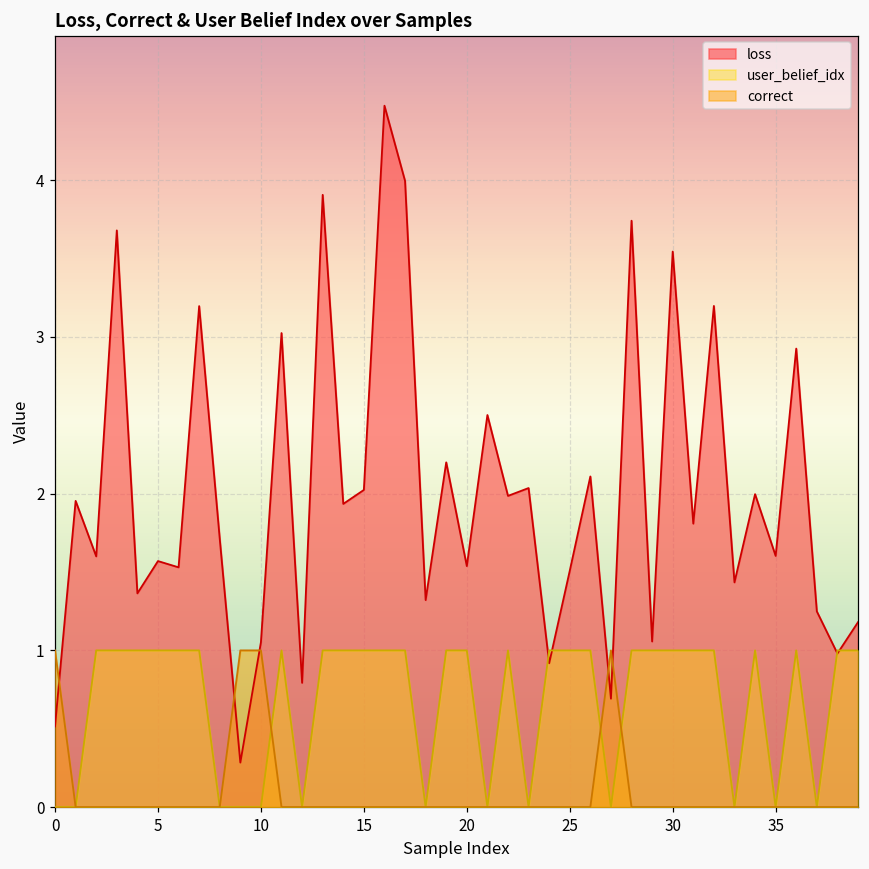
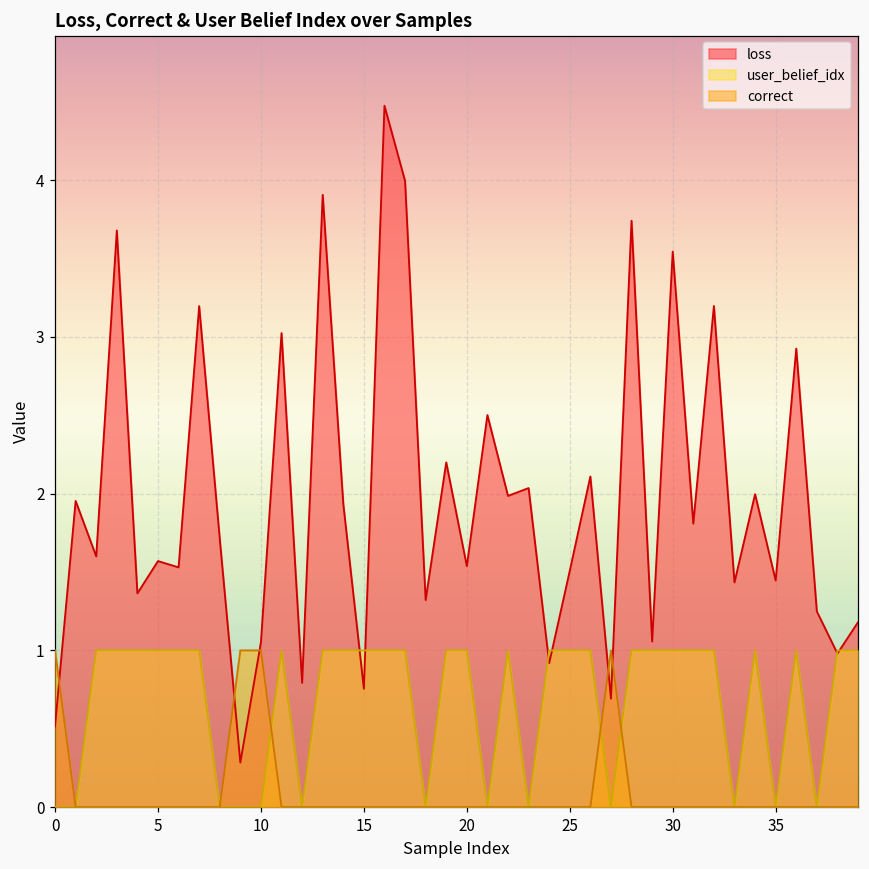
loss, 15: 2.02 -> 0.76
loss, 35: 1.60 -> 1.45
